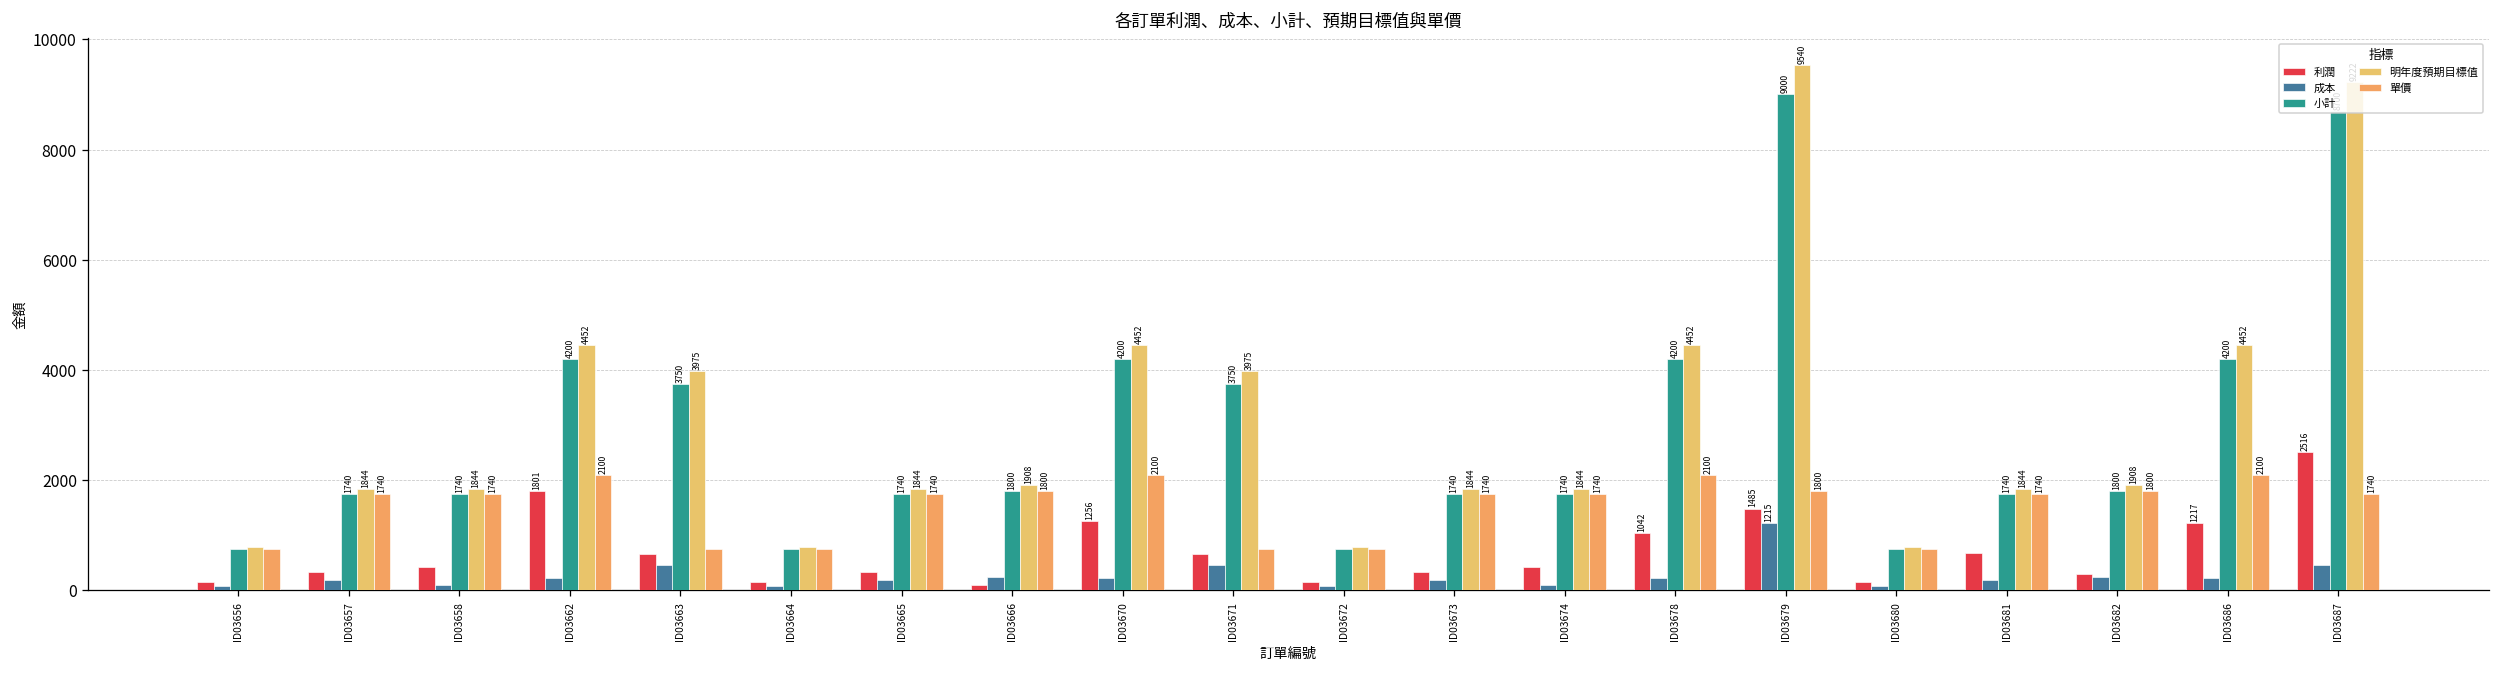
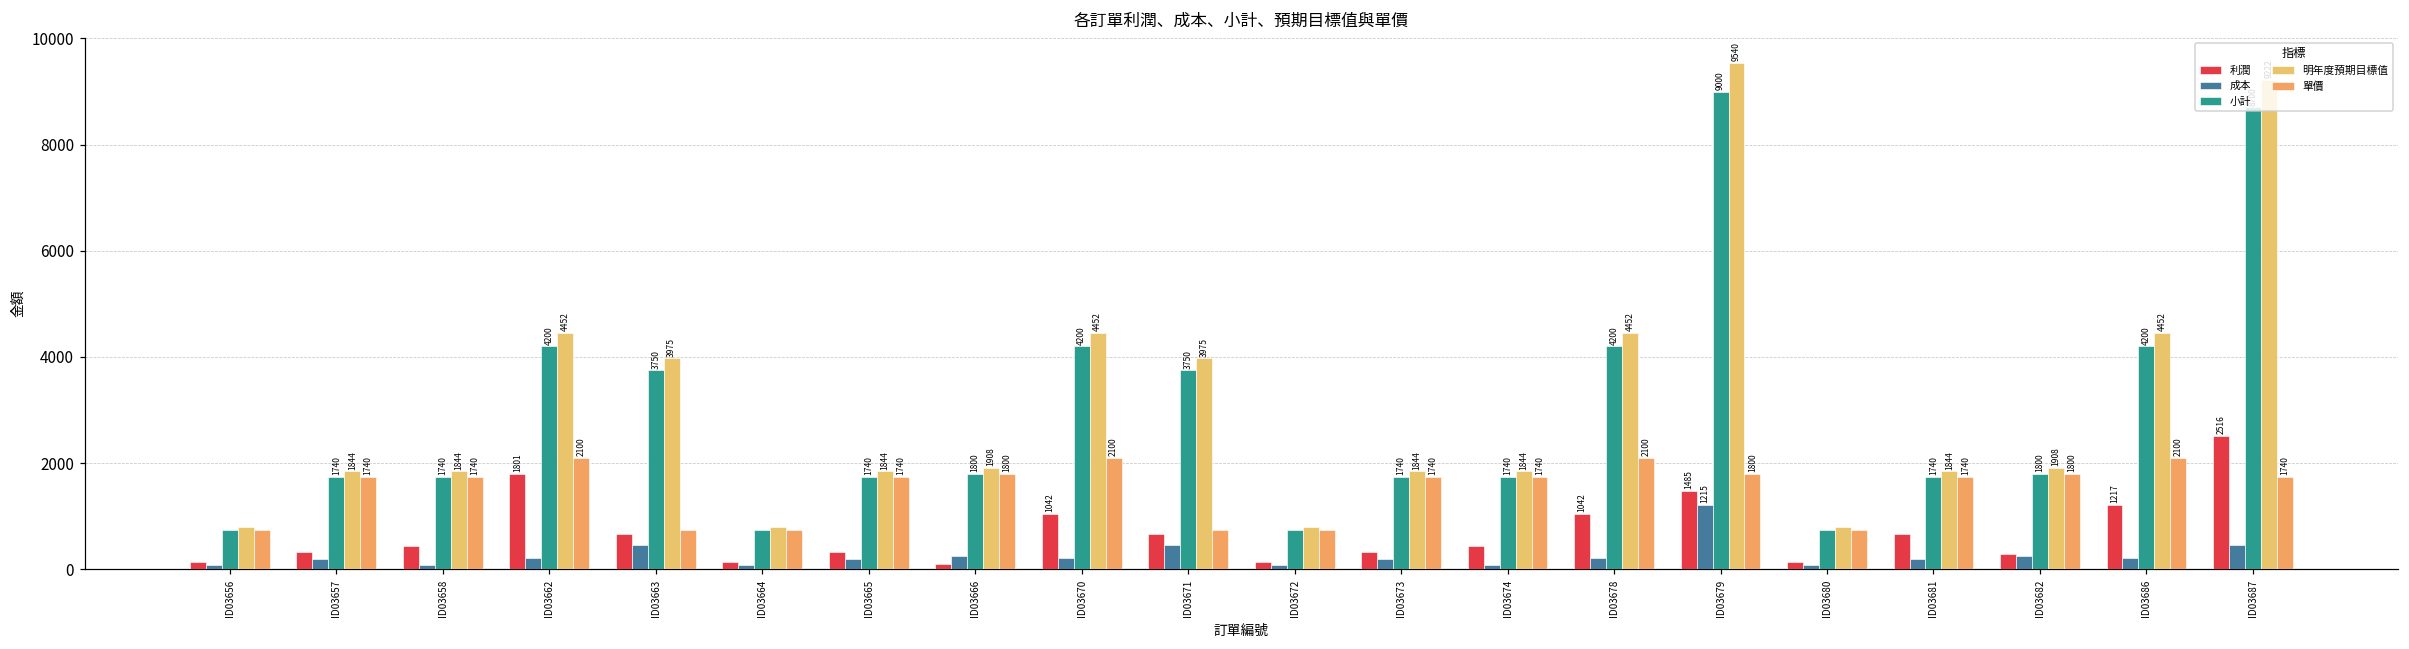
利潤, ID03670: 1256 -> 1042
